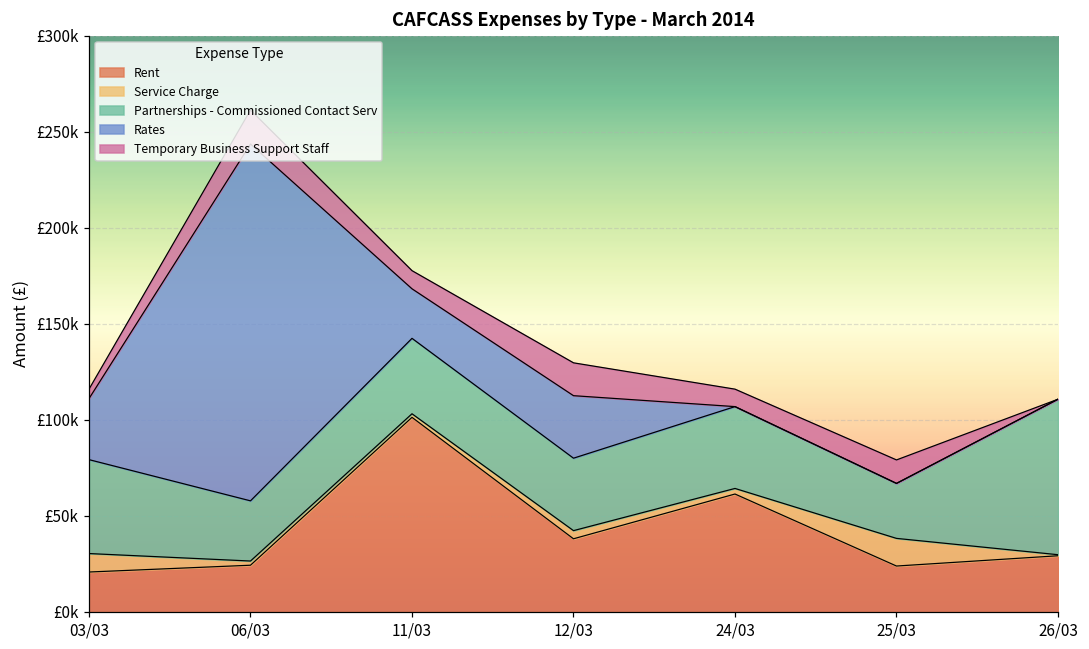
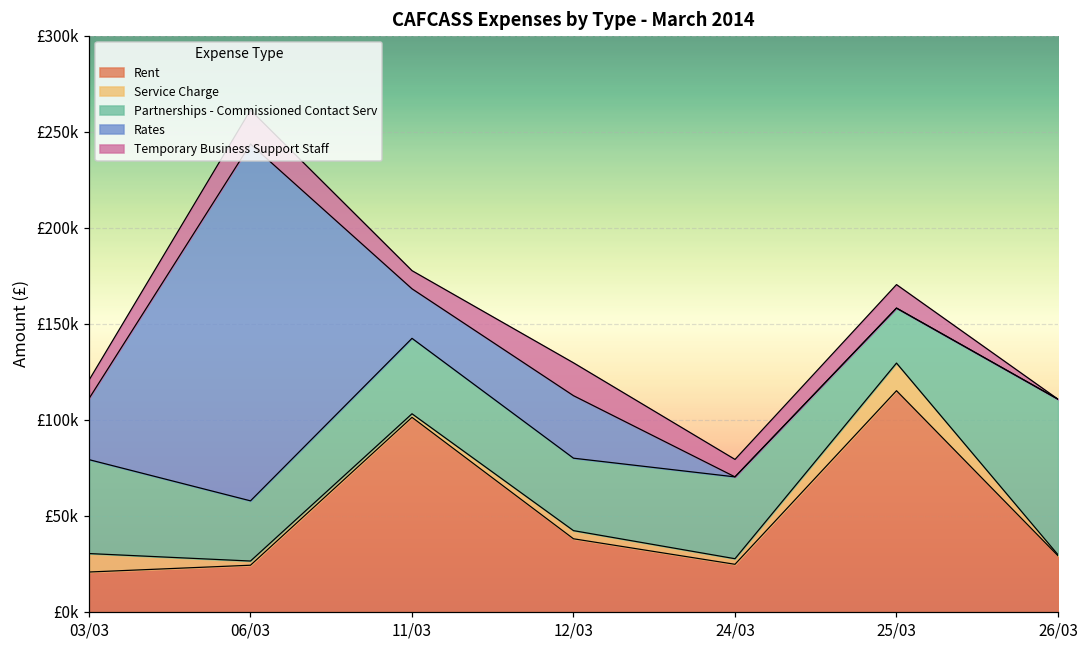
Temporary Business Support Staff, 03/03: £5000 -> £10000
Rent, 24/03: £61000 -> £25000
Rent, 25/03: £24000 -> £115000
